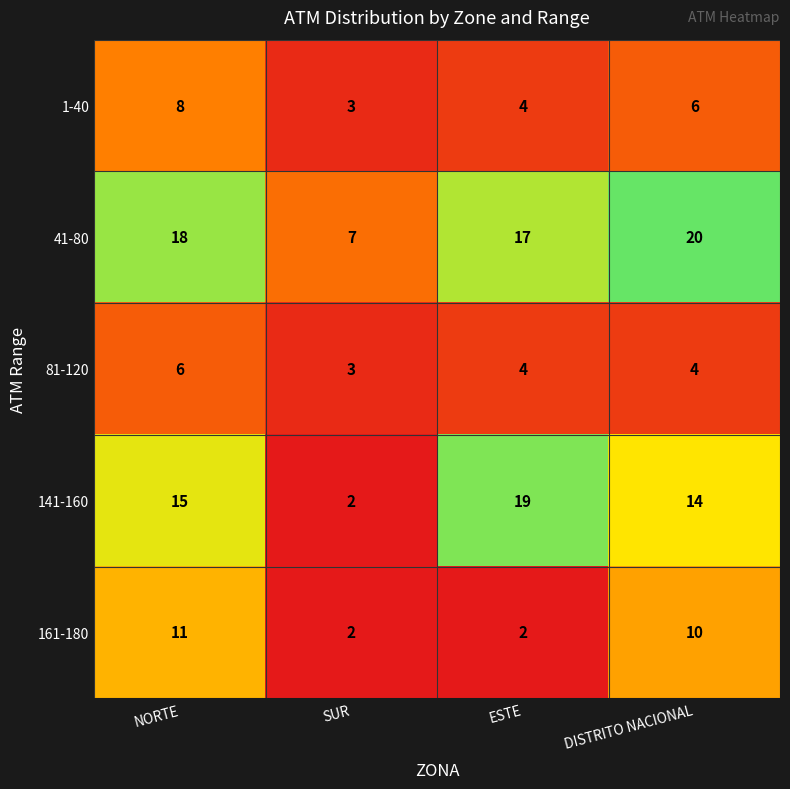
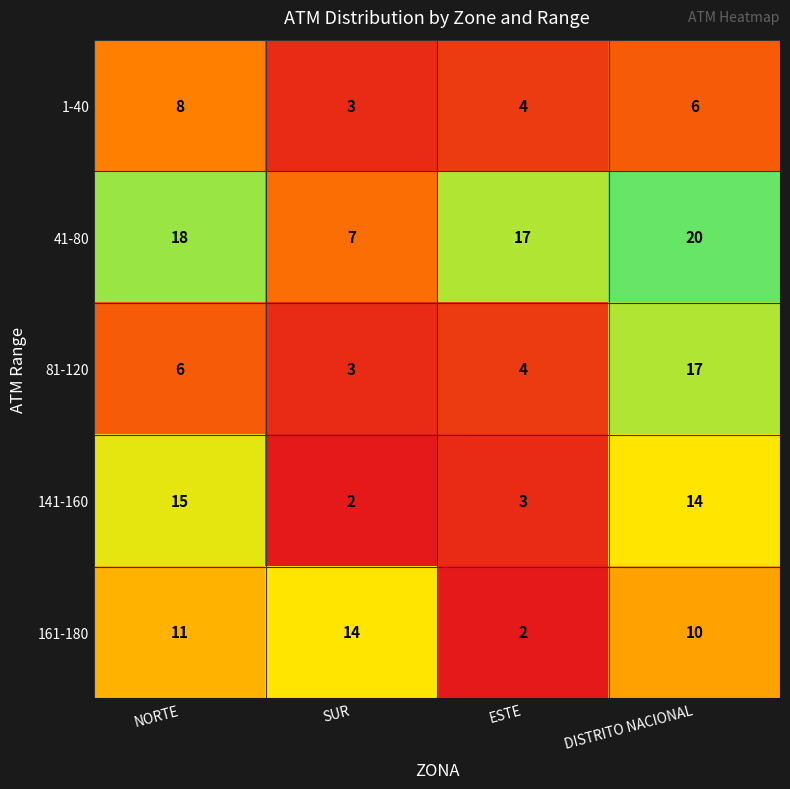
81-120, DISTRITO NACIONAL: 4 -> 17
141-160, ESTE: 19 -> 3
161-180, SUR: 2 -> 14
